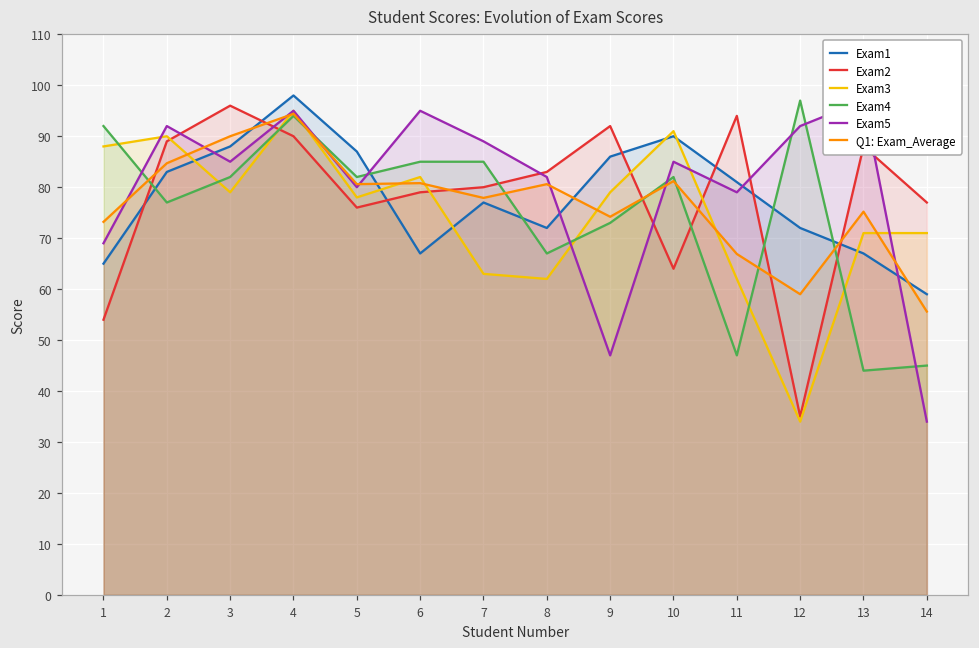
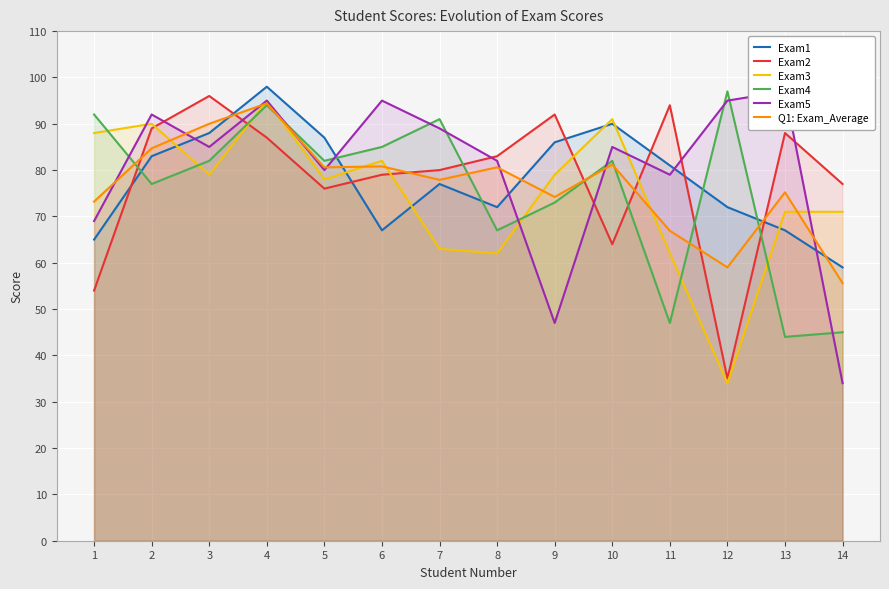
Exam2, 4: 90 -> 87
Exam4, 7: 85 -> 91
Exam5, 12: 92 -> 95
